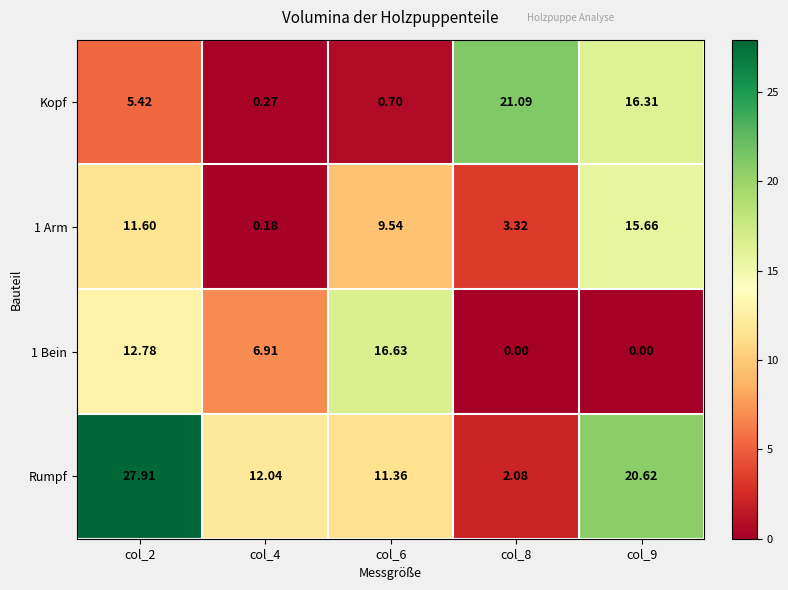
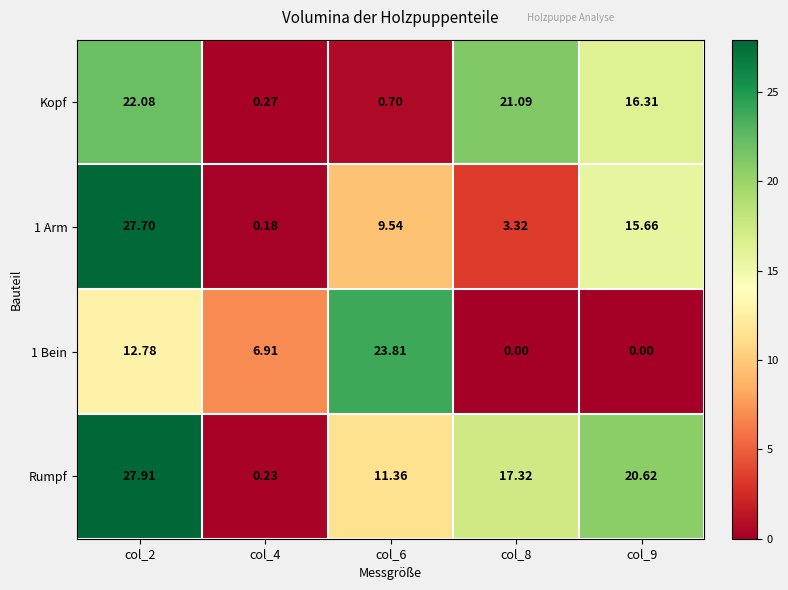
Kopf, col_2: 5.42 -> 22.08
1 Arm, col_2: 11.60 -> 27.70
1 Bein, col_6: 16.63 -> 23.81
Rumpf, col_4: 12.04 -> 0.23
Rumpf, col_8: 2.08 -> 17.32
